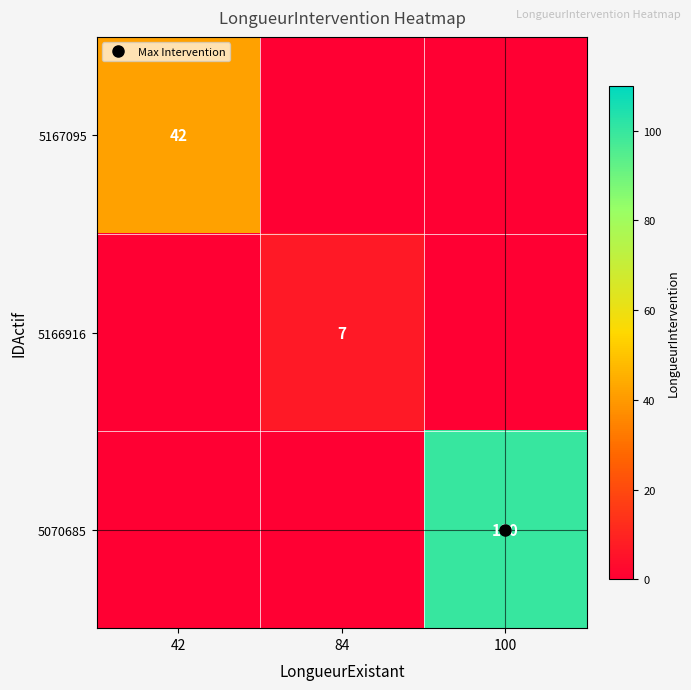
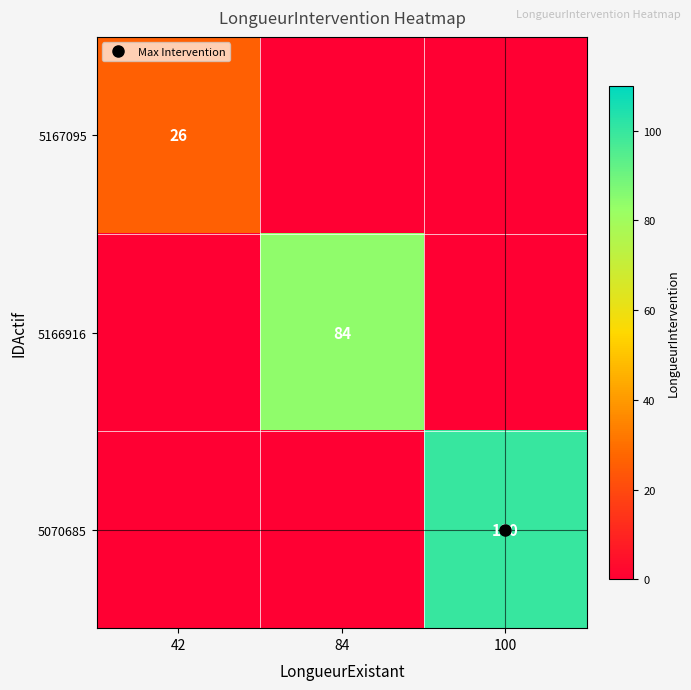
5167095, 42: 42 -> 26
5166916, 84: 7 -> 84
